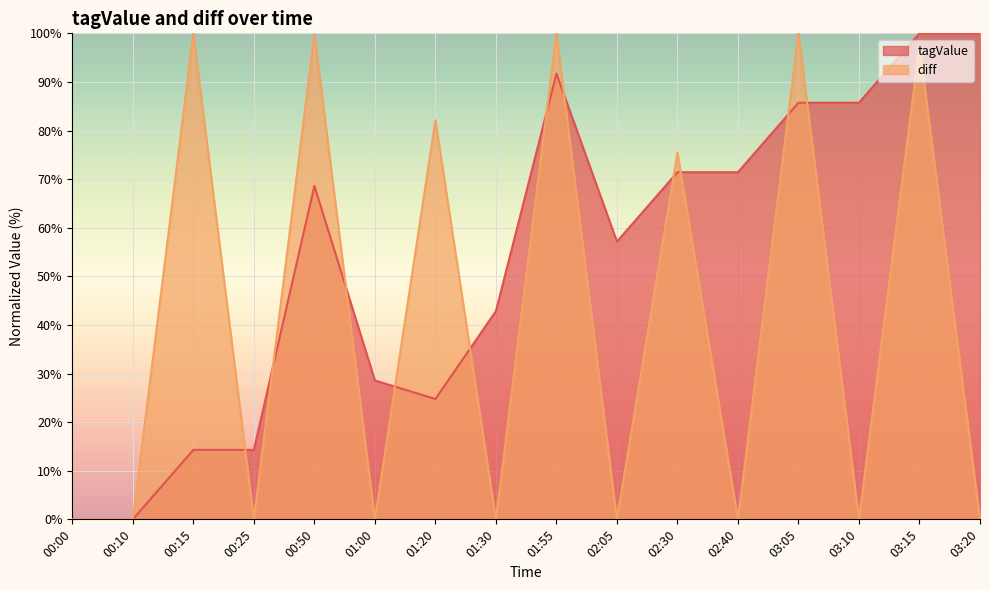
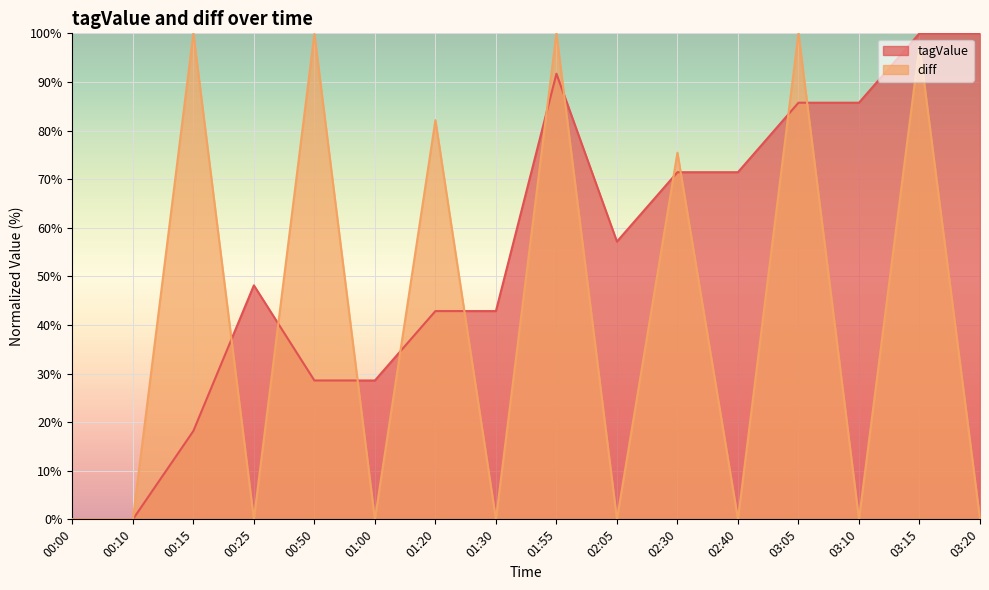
tagValue, 00:15: 14% -> 18%
tagValue, 00:25: 14% -> 48%
tagValue, 00:50: 69% -> 29%
tagValue, 01:20: 25% -> 43%
